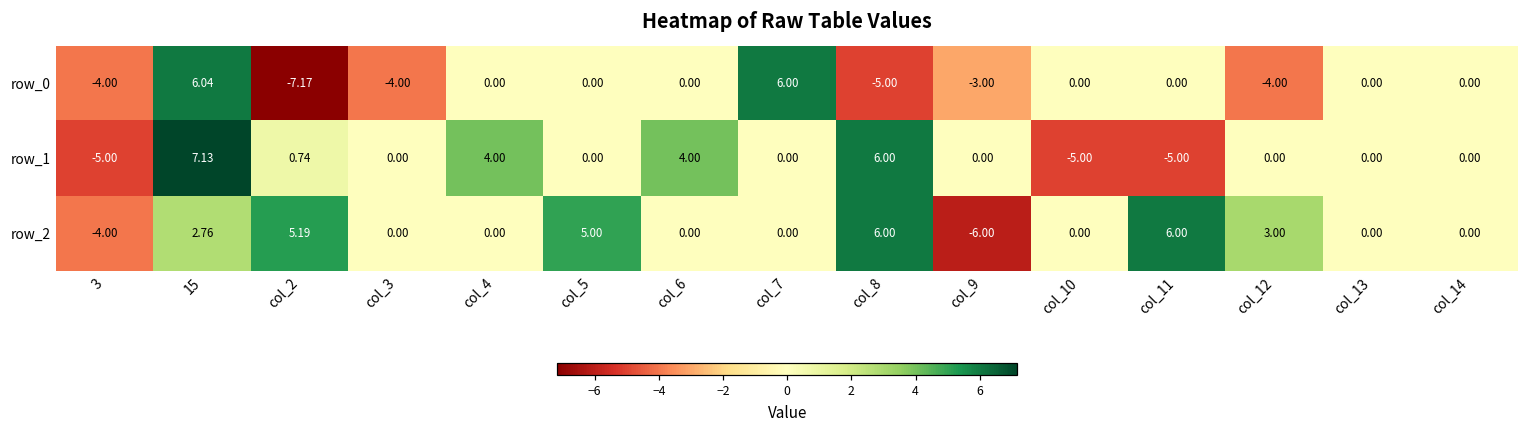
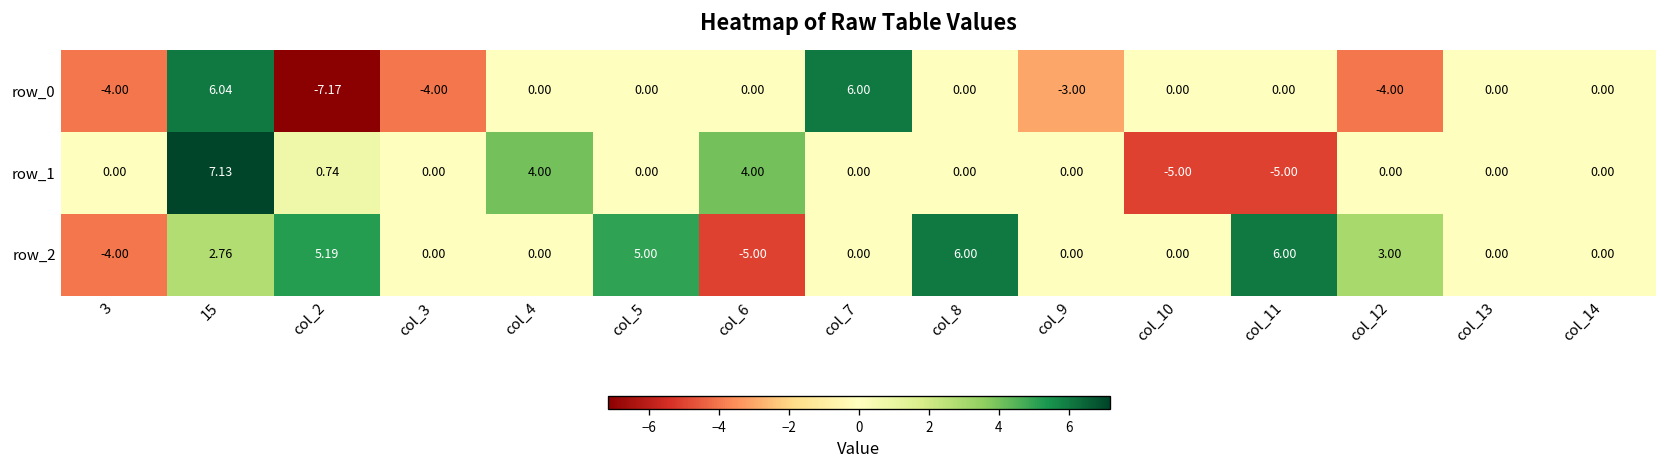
row_0, col_8: -5.00 -> 0.00
row_1, 3: -5.00 -> 0.00
row_1, col_8: 6.00 -> 0.00
row_2, col_6: 0.00 -> -5.00
row_2, col_9: -6.00 -> 0.00
